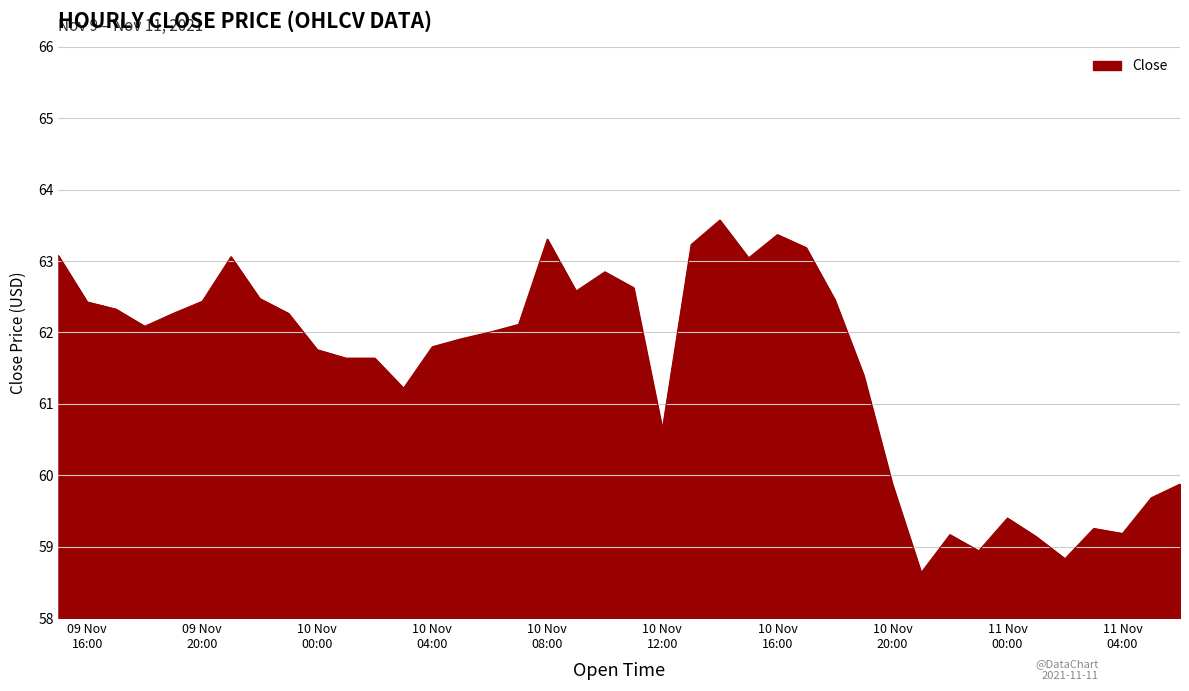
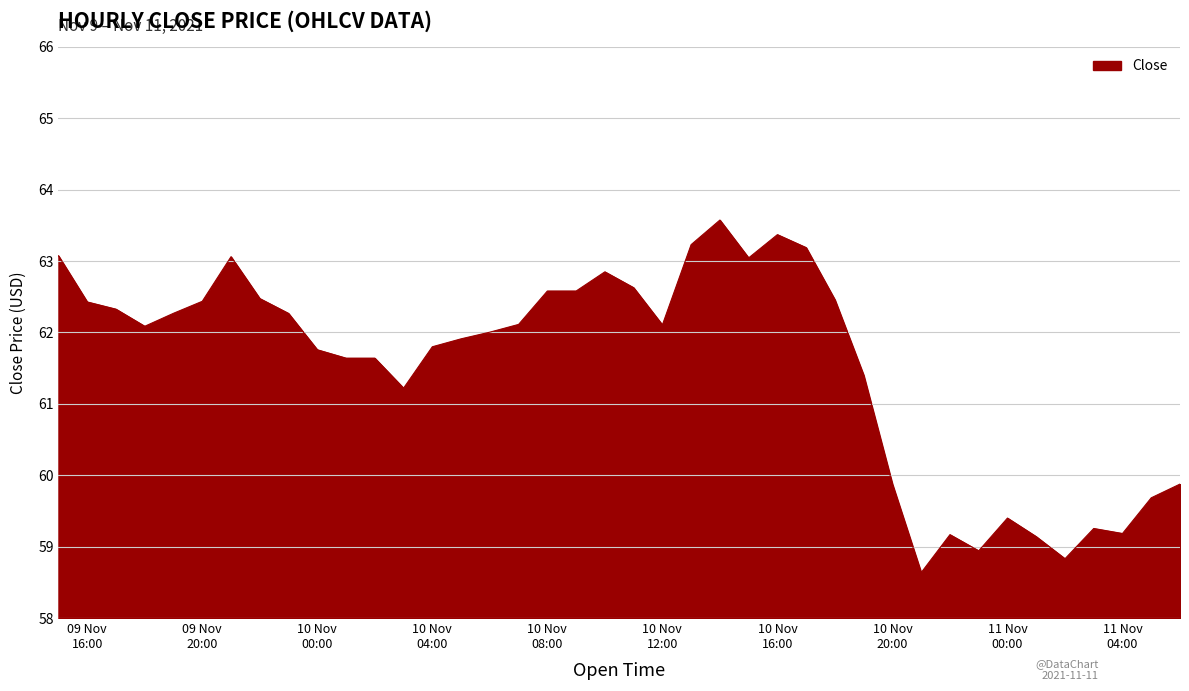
10 Nov 08:00: 63.3 -> 62.6
10 Nov 12:00: 60.6 -> 62.1
